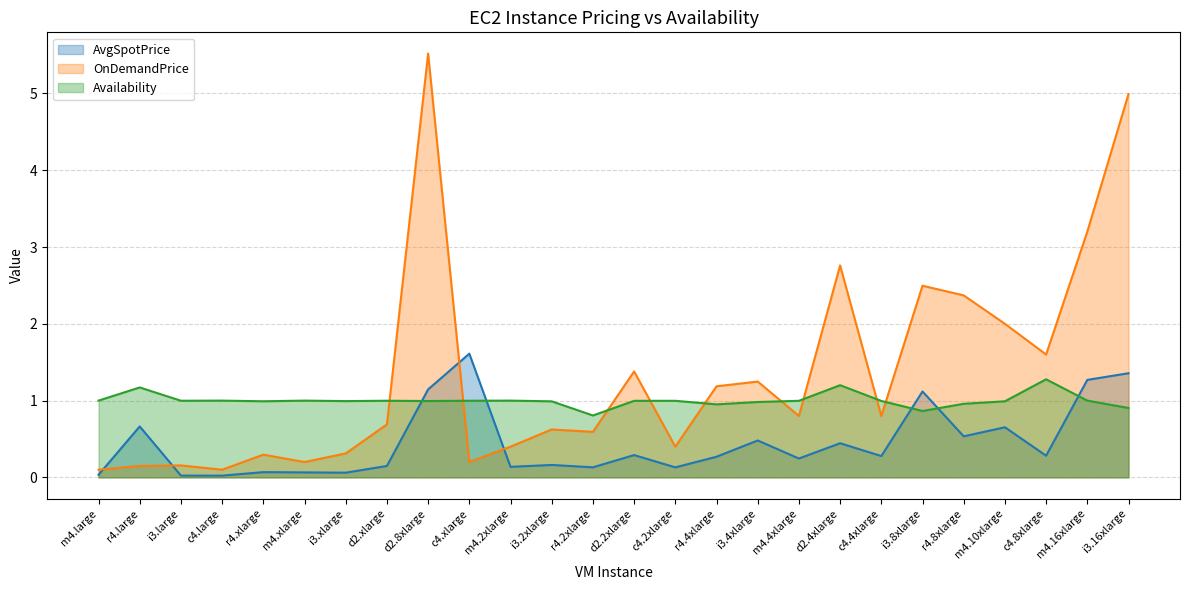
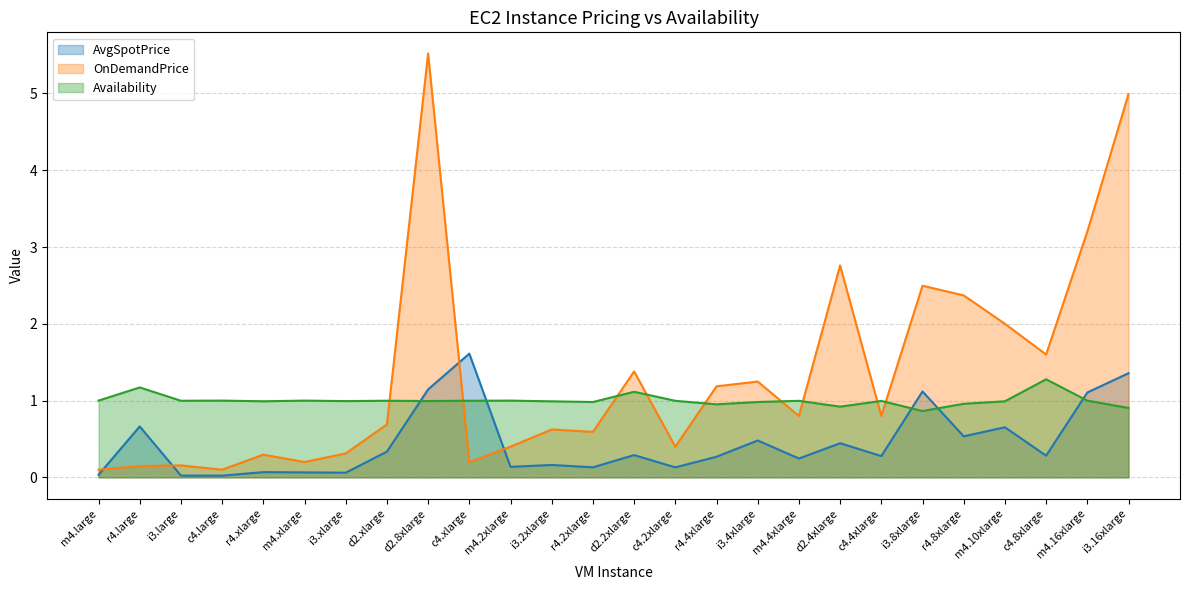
AvgSpotPrice, d2.xlarge: 0.1 -> 0.3
Availability, r4.2xlarge: 0.8 -> 1.0
Availability, d2.2xlarge: 1.0 -> 1.1
Availability, d2.4xlarge: 1.2 -> 0.9
AvgSpotPrice, m4.16xlarge: 1.3 -> 1.1
